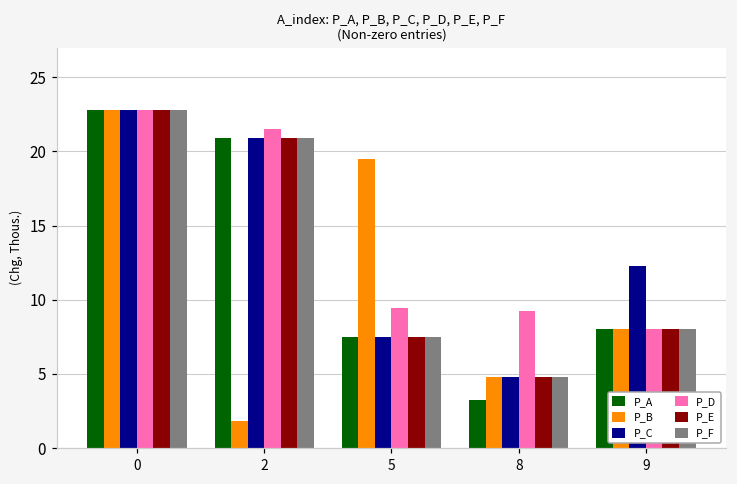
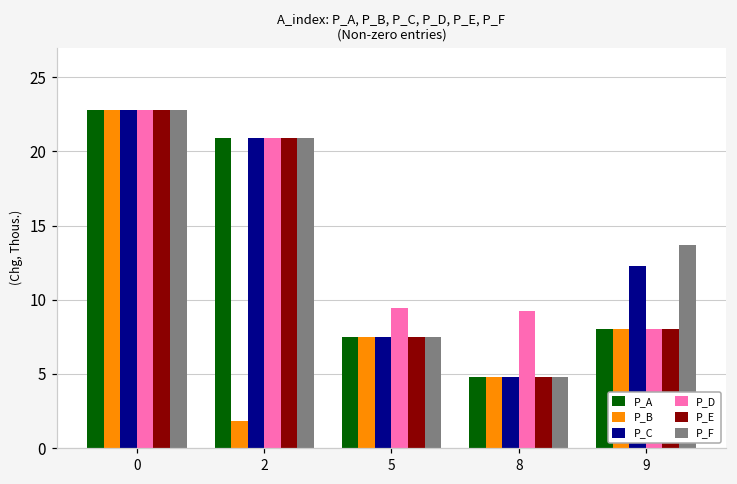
P_D, 2: 21.5 -> 20.9
P_B, 5: 19.5 -> 7.5
P_A, 8: 3.3 -> 4.8
P_F, 9: 8.0 -> 13.7
